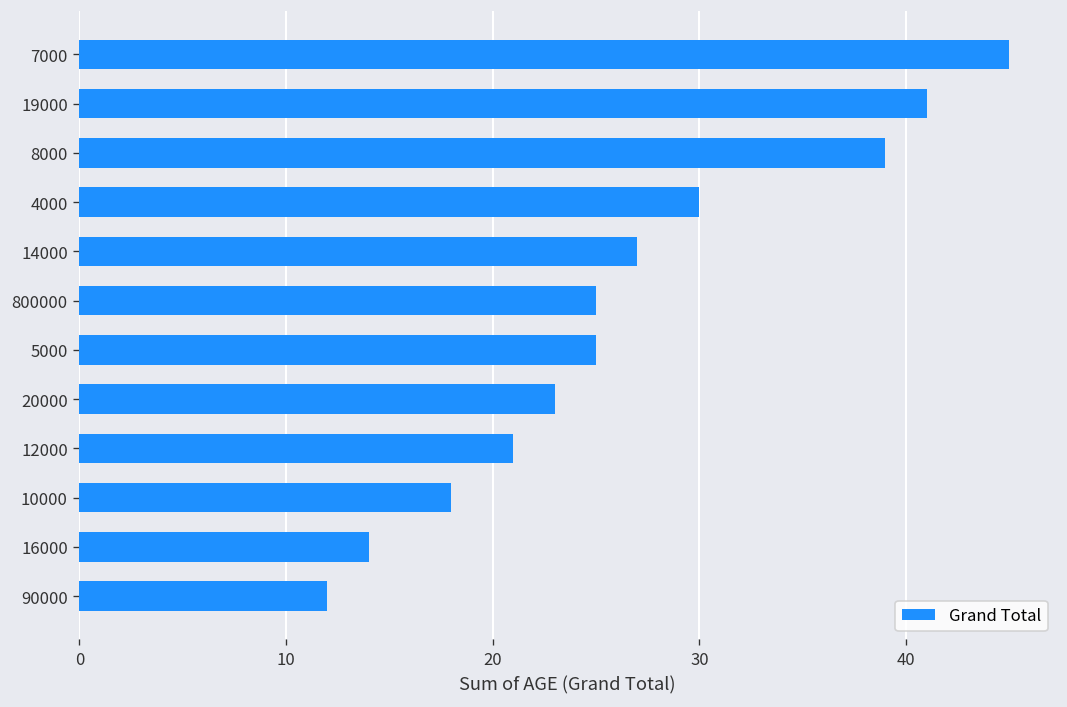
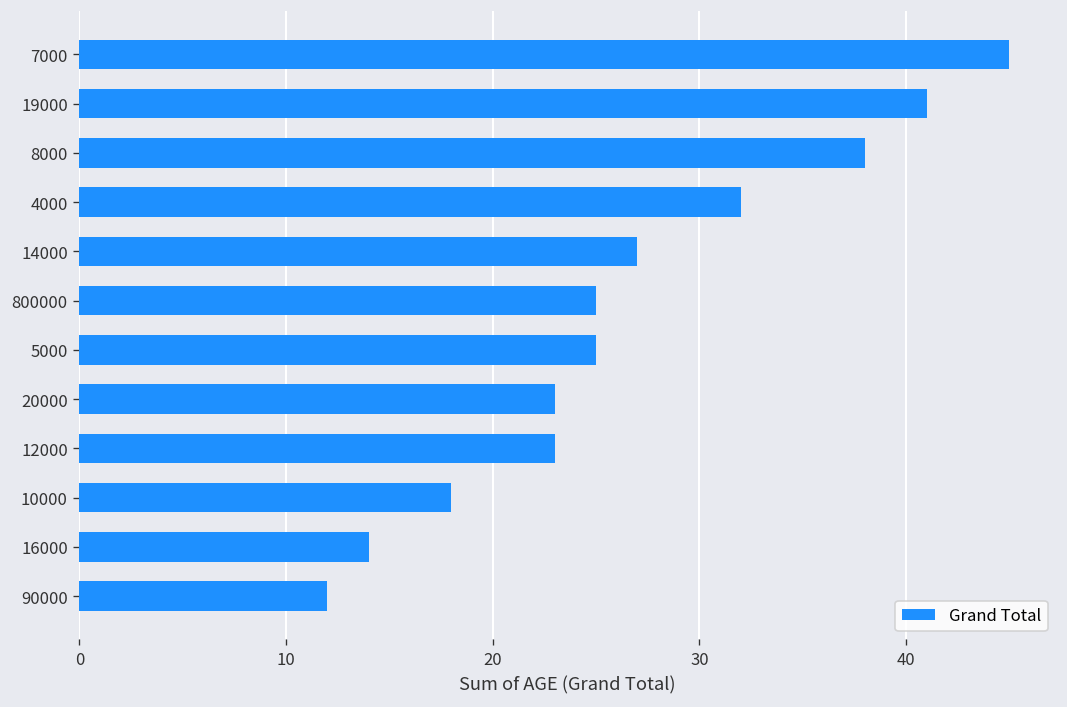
8000: 39 -> 38
4000: 30 -> 32
12000: 21 -> 23
